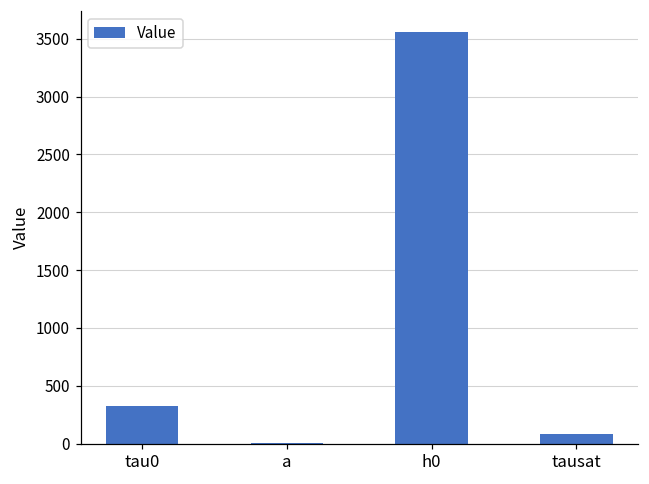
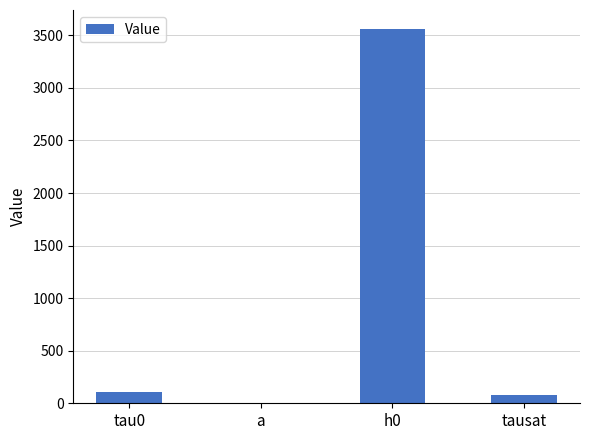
tau0: 330 -> 100
